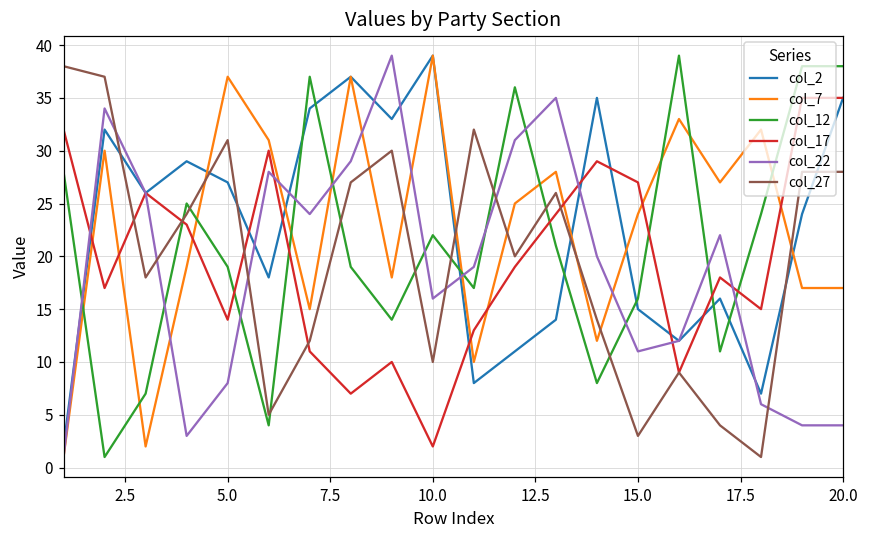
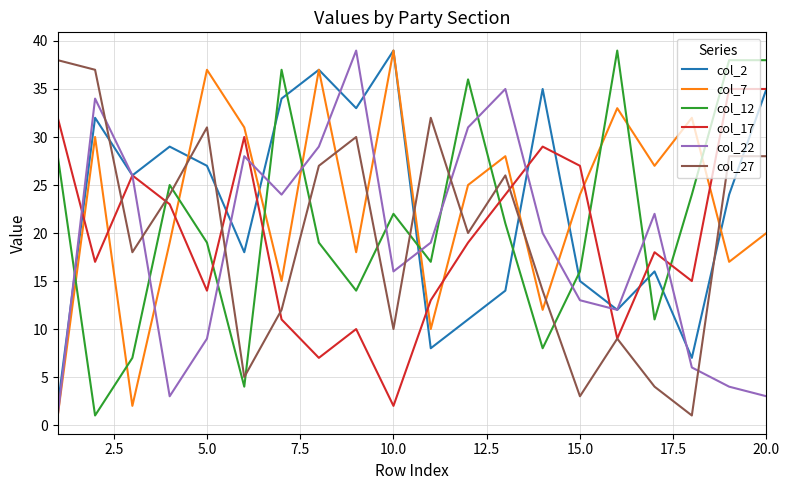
col_22, 5.0: 8 -> 9
col_22, 15.0: 11 -> 13
col_7, 20.0: 17 -> 20
col_22, 20.0: 4 -> 3
